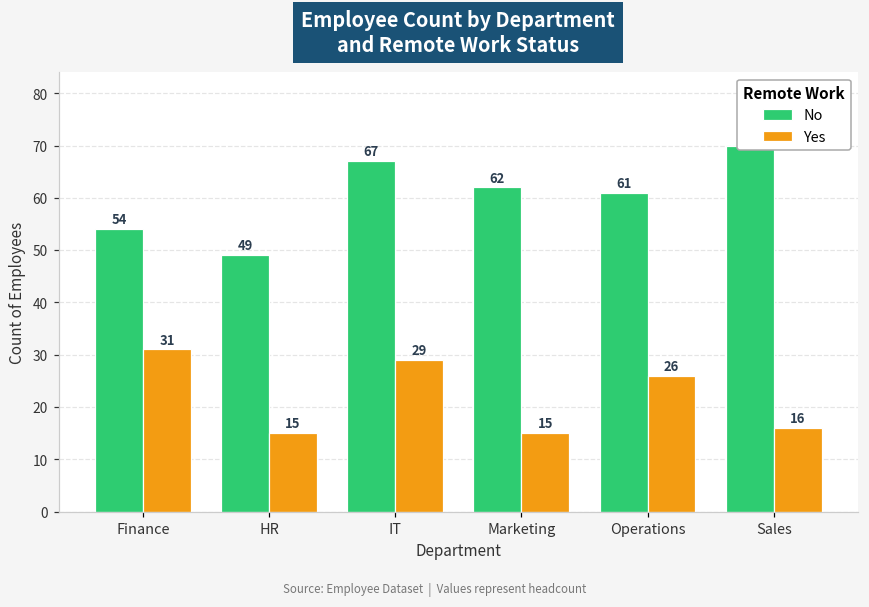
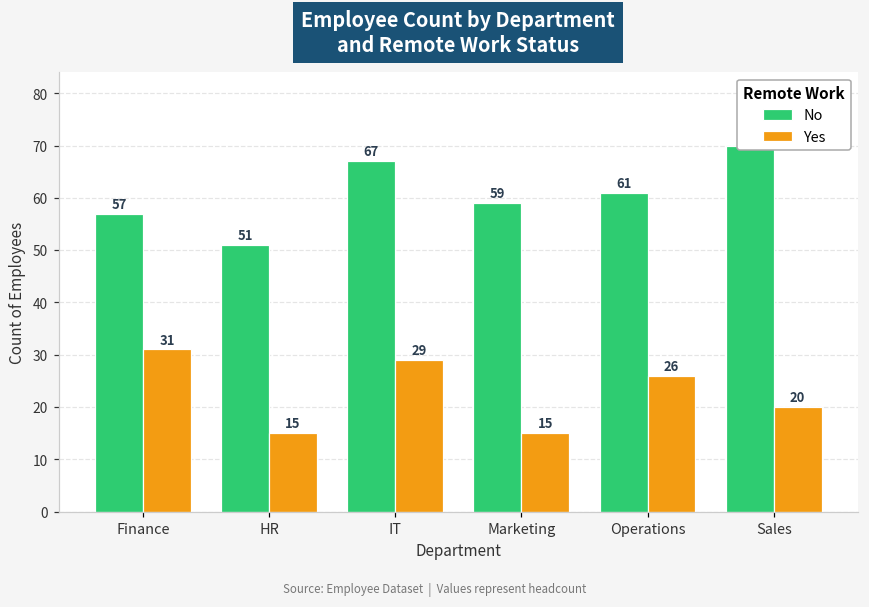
No, Finance: 54 -> 57
No, HR: 49 -> 51
No, Marketing: 62 -> 59
Yes, Sales: 16 -> 20
